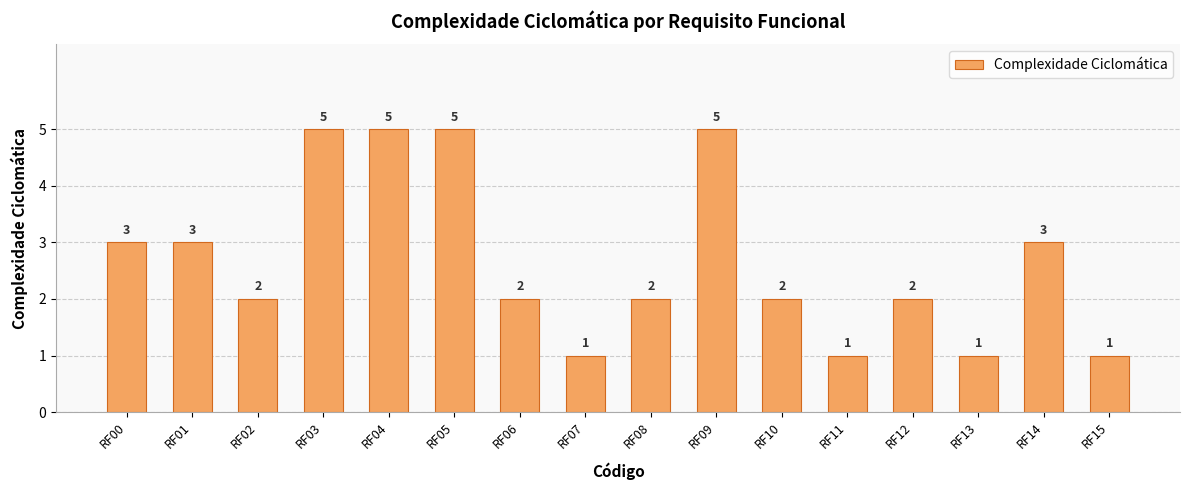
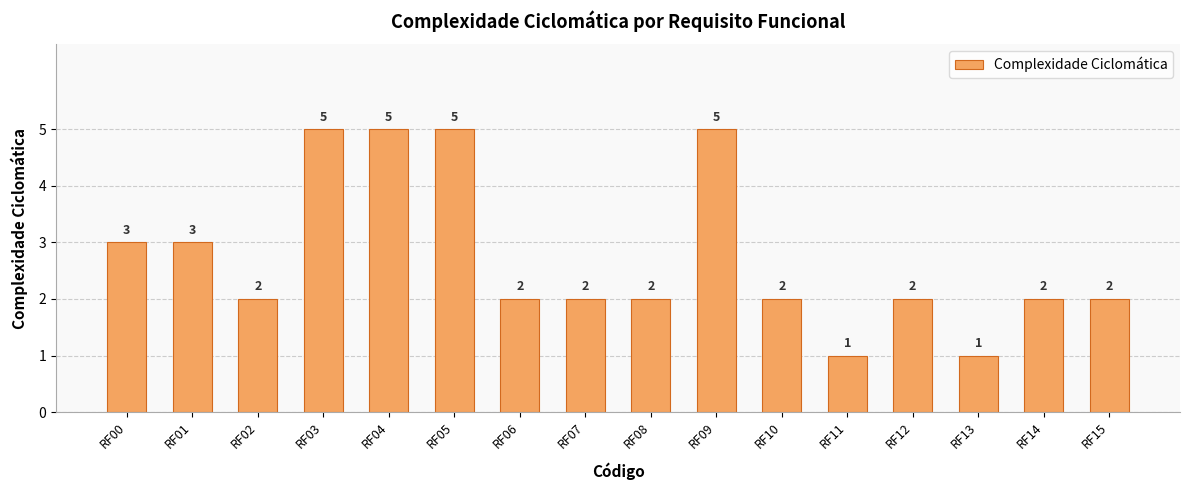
RF07: 1 -> 2
RF14: 3 -> 2
RF15: 1 -> 2
